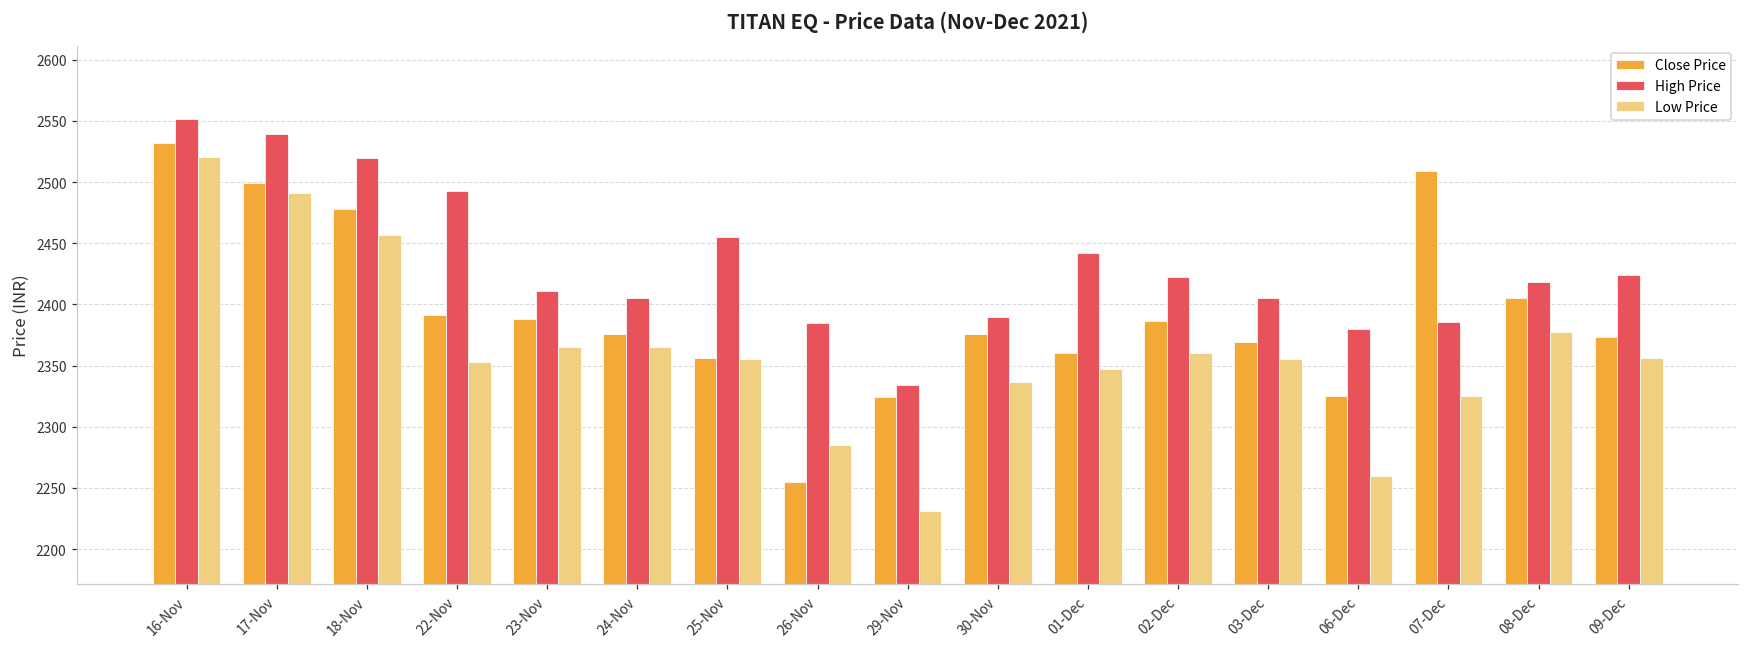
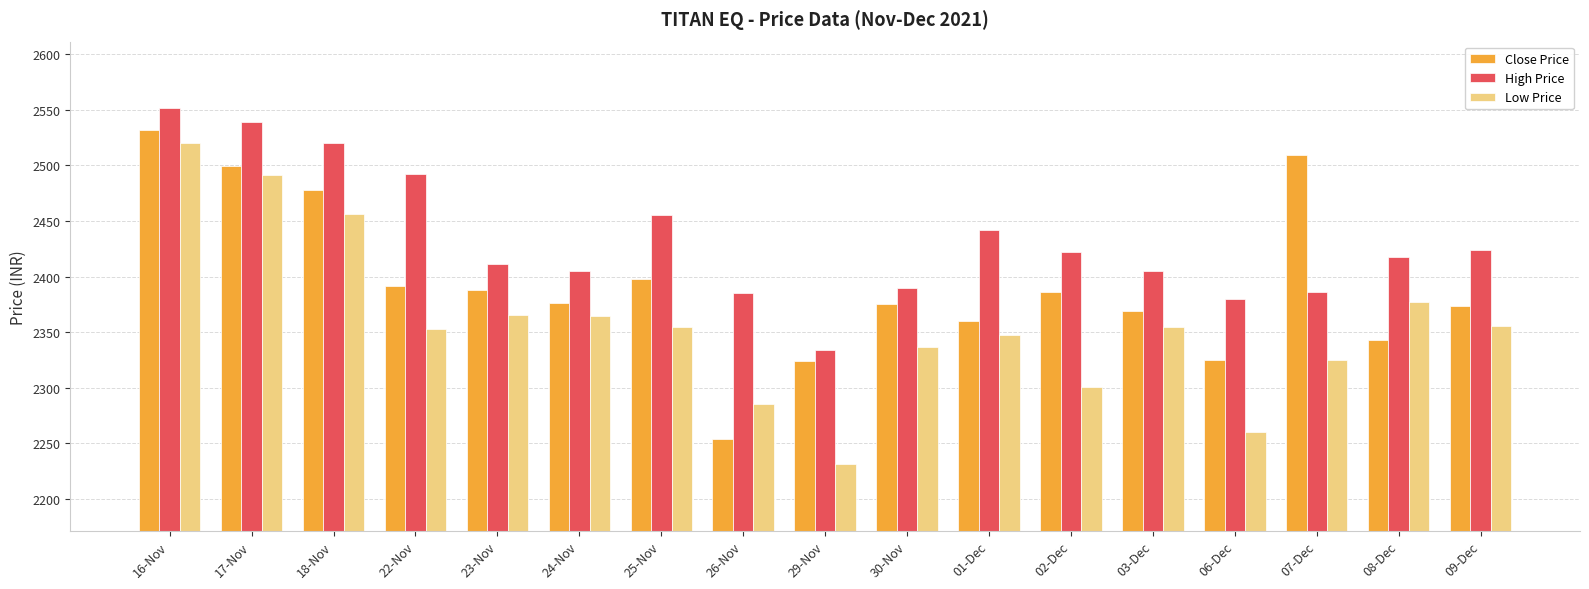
Close Price, 25-Nov: 2357 -> 2398
Low Price, 02-Dec: 2360 -> 2301
Close Price, 08-Dec: 2406 -> 2343
